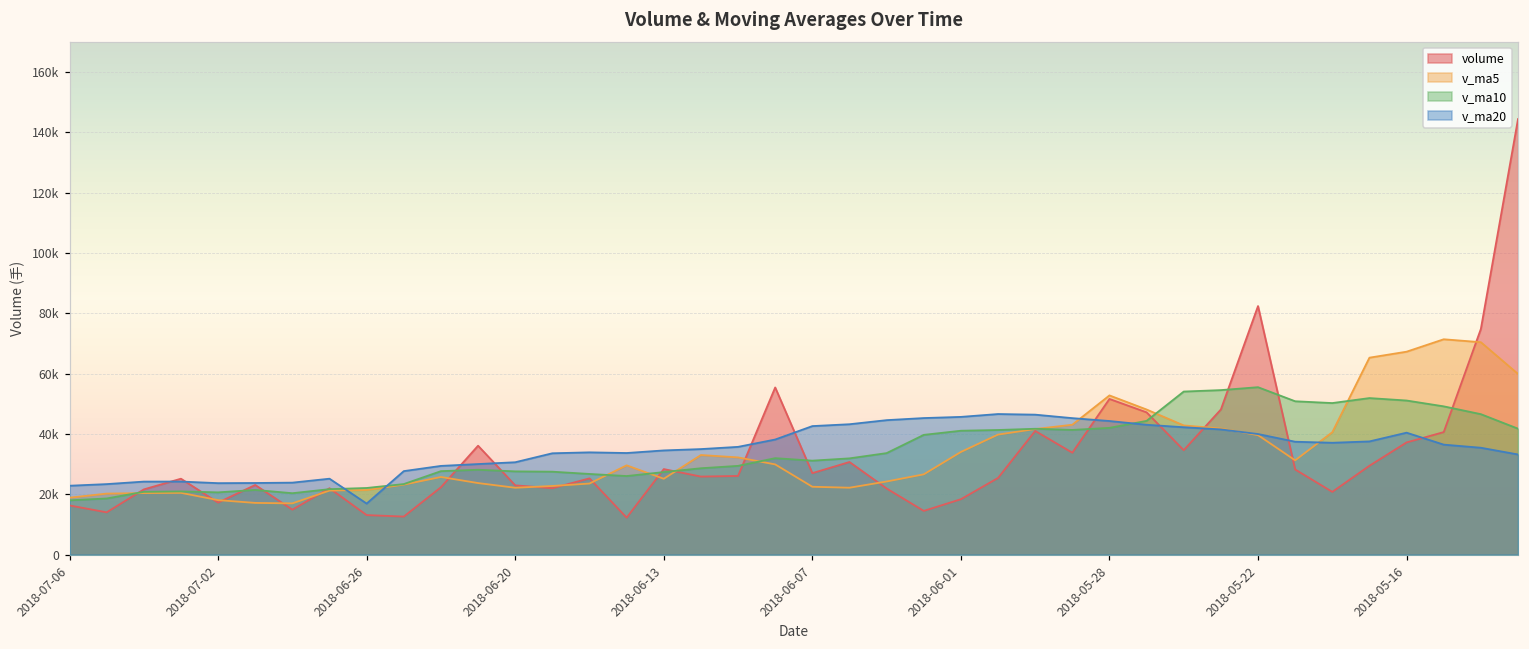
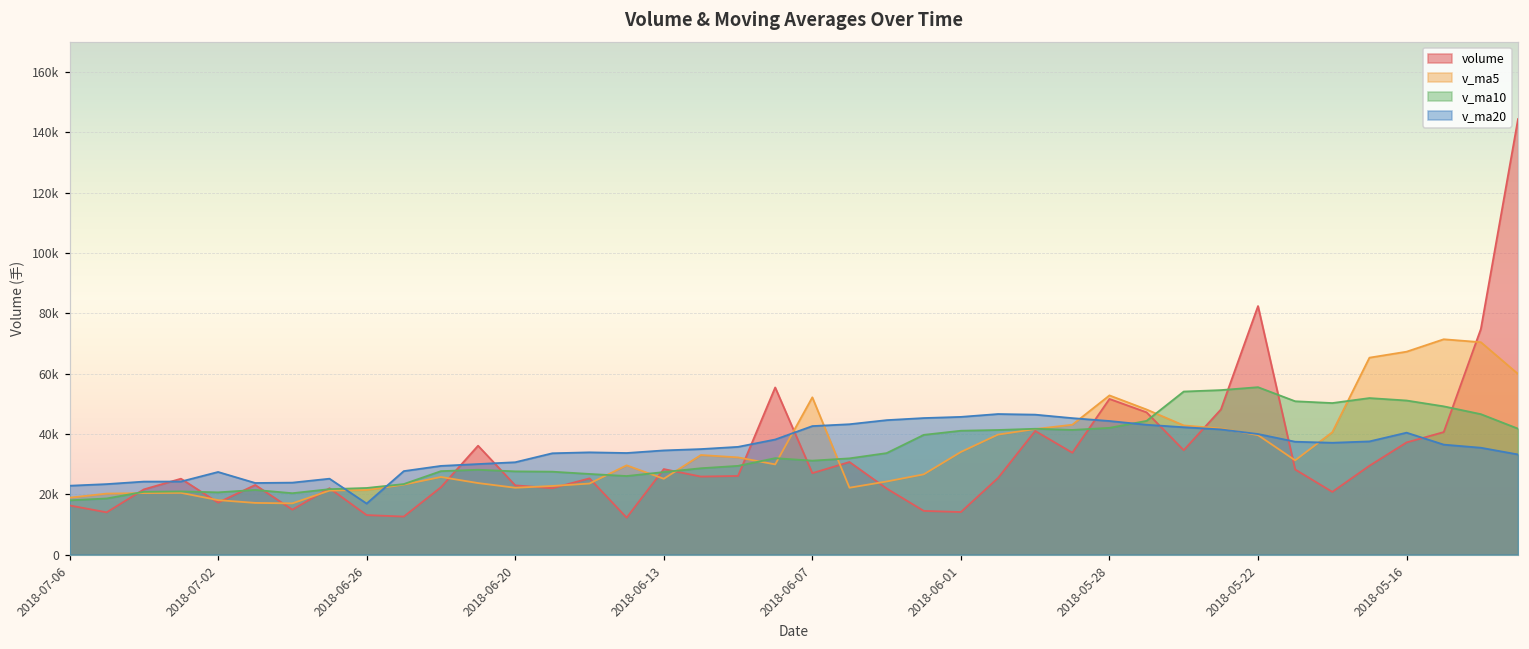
v_ma20, 2018-07-02: 24000 -> 27000
v_ma5, 2018-06-07: 22000 -> 52000
volume, 2018-06-01: 18000 -> 14000
